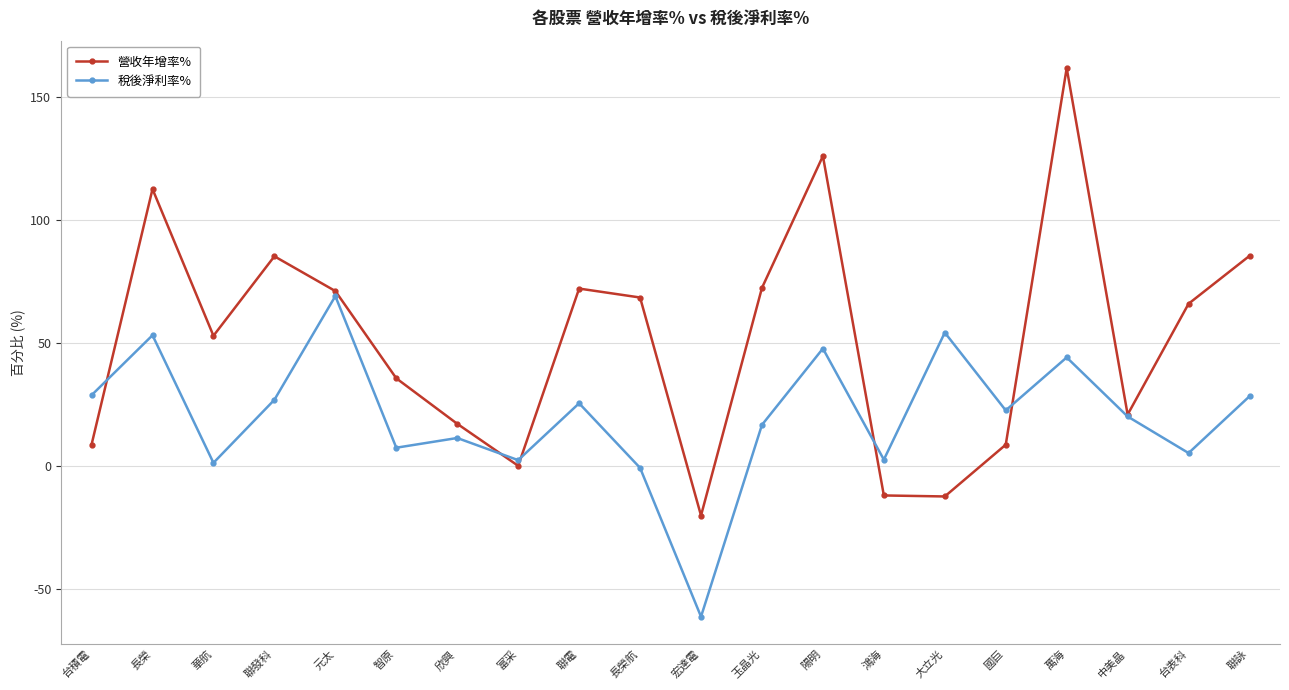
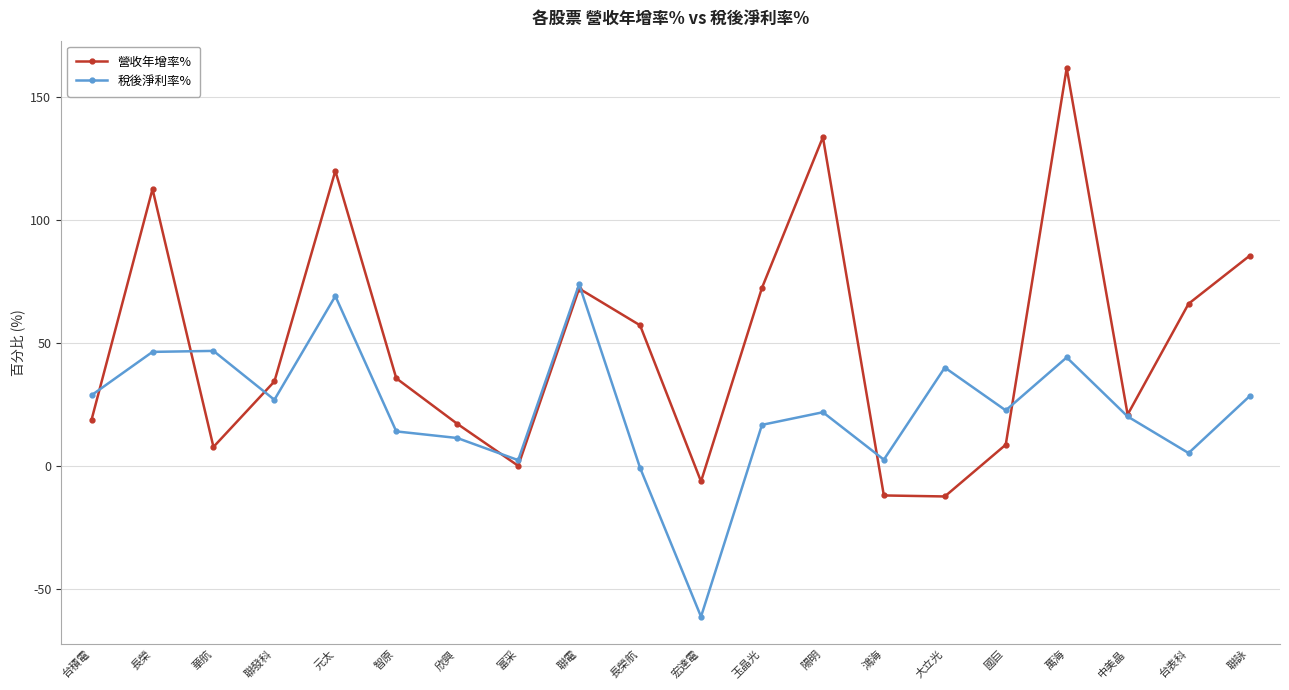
營收年增率%, 台積電: 9 -> 19
稅後淨利率%, 長榮: 53 -> 46
營收年增率%, 華航: 53 -> 8
稅後淨利率%, 華航: 1 -> 47
營收年增率%, 聯發科: 85 -> 34
營收年增率%, 元太: 71 -> 120
稅後淨利率%, 智原: 7 -> 14
稅後淨利率%, 聯電: 25 -> 74
營收年增率%, 長榮航: 68 -> 57
營收年增率%, 宏達電: -20 -> -6
營收年增率%, 陽明: 126 -> 134
稅後淨利率%, 陽明: 48 -> 22
稅後淨利率%, 大立光: 54 -> 40
